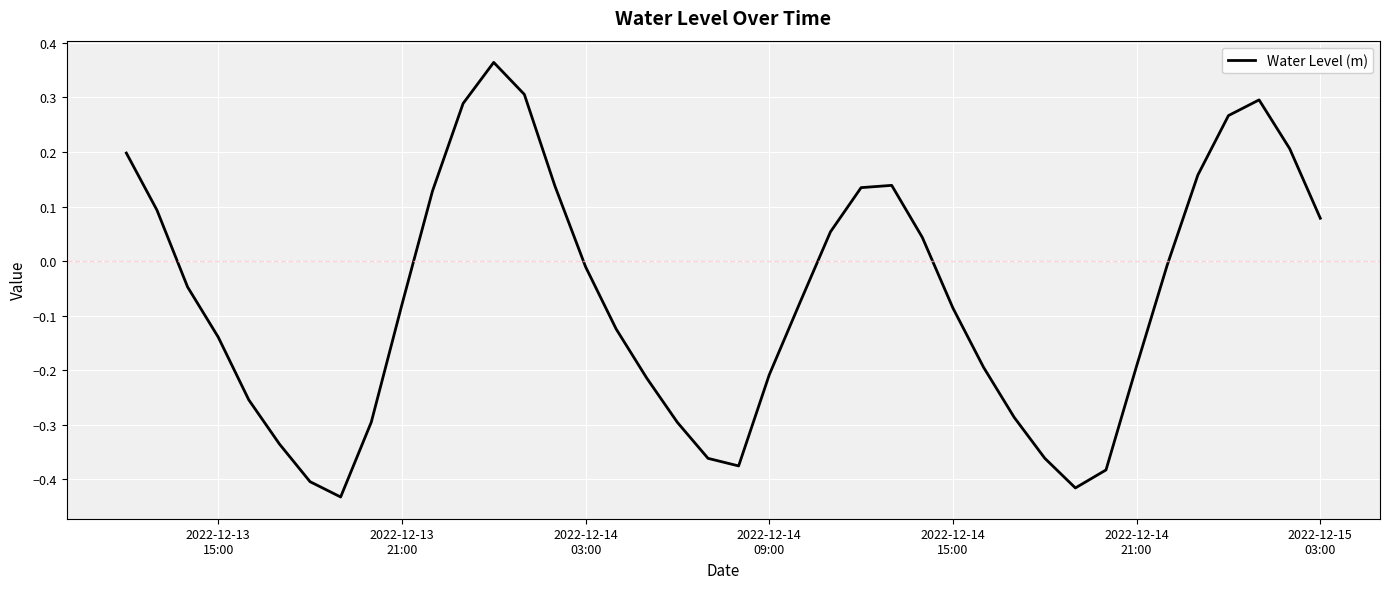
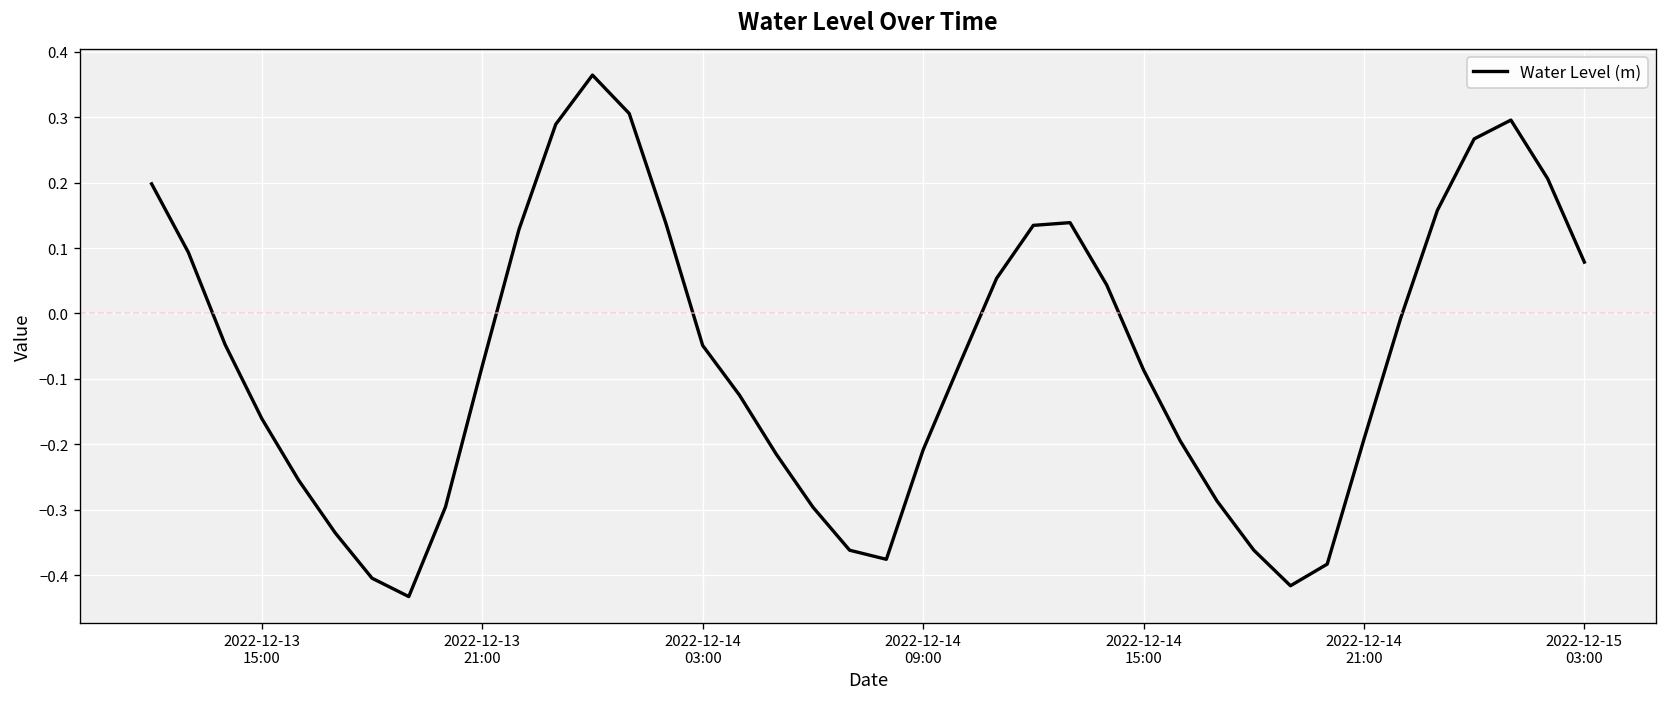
2022-12-13 15:00: -0.14 -> -0.16
2022-12-14 03:00: -0.01 -> -0.05
